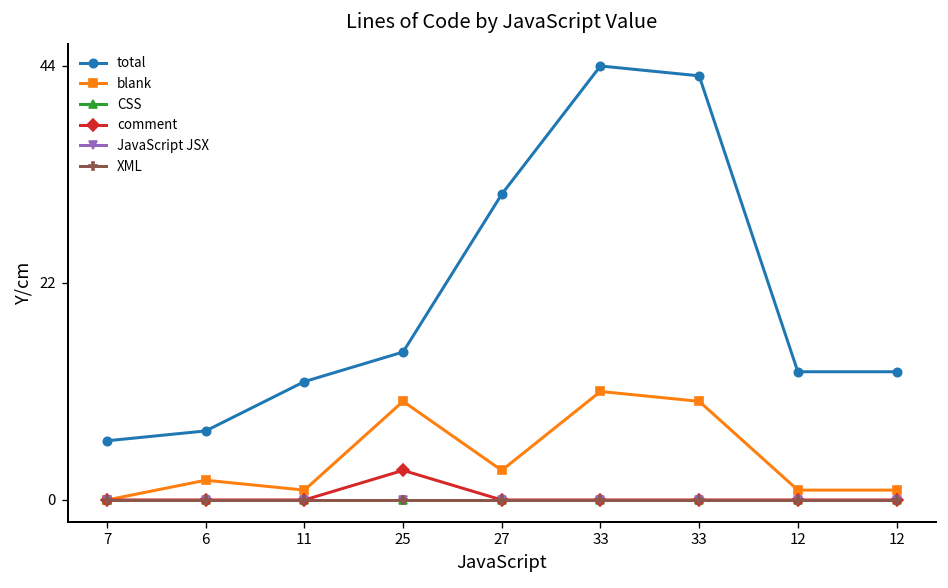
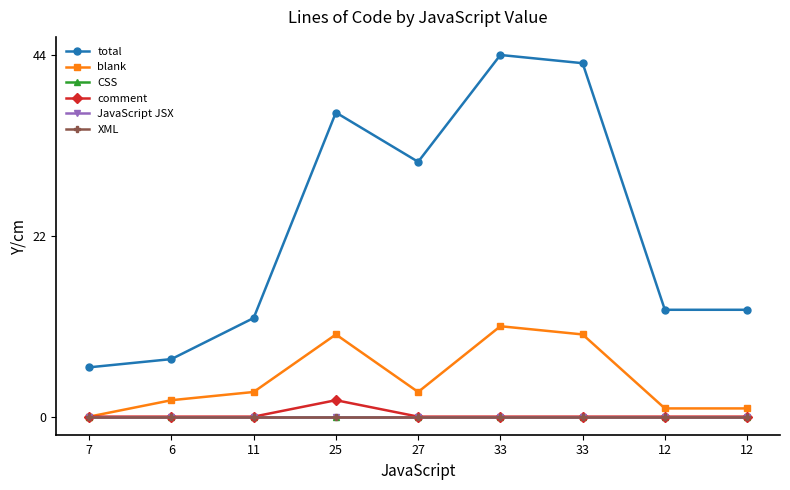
blank, 11: 1 -> 3
total, 25: 15 -> 37
comment, 25: 3 -> 2
